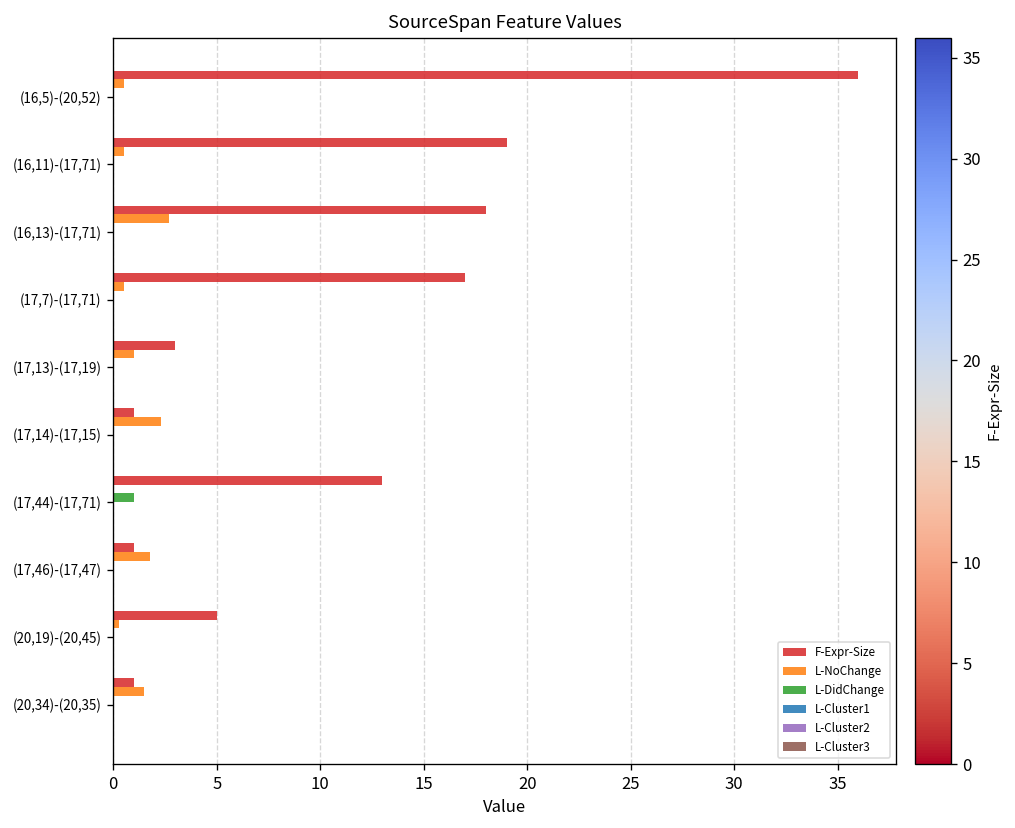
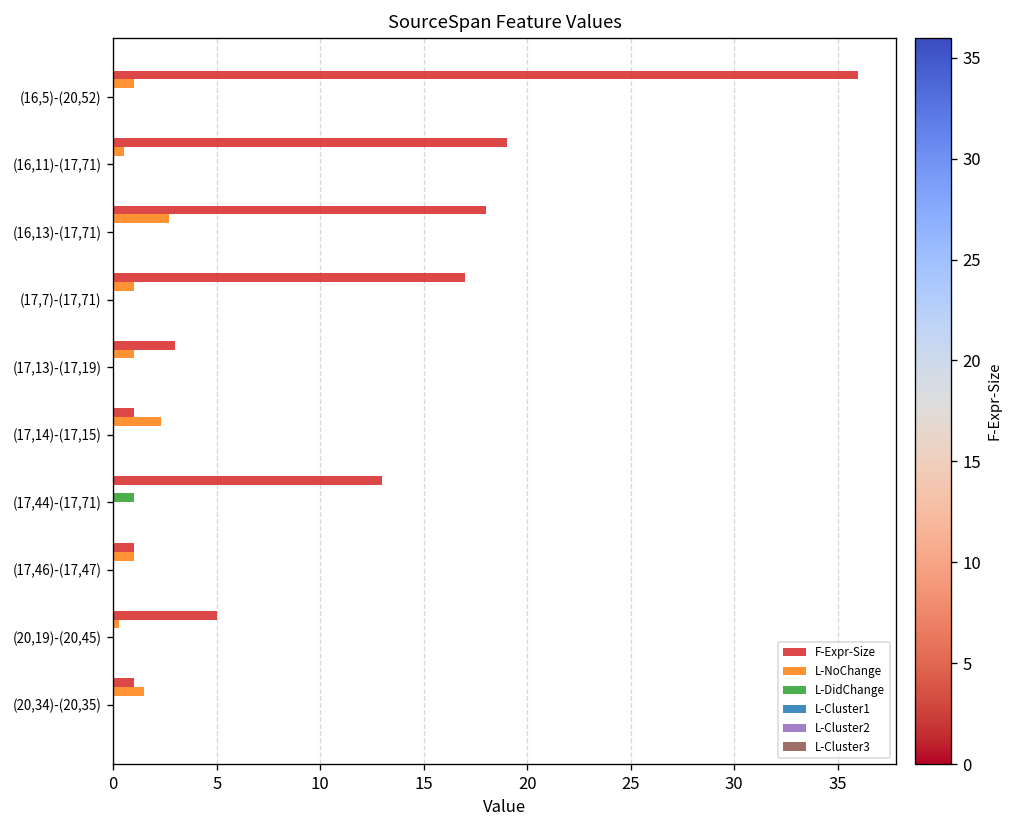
L-NoChange, (16,5)-(20,52): 0.5 -> 1.0
L-NoChange, (17,7)-(17,71): 0.5 -> 1.0
L-NoChange, (17,46)-(17,47): 1.8 -> 1.0
